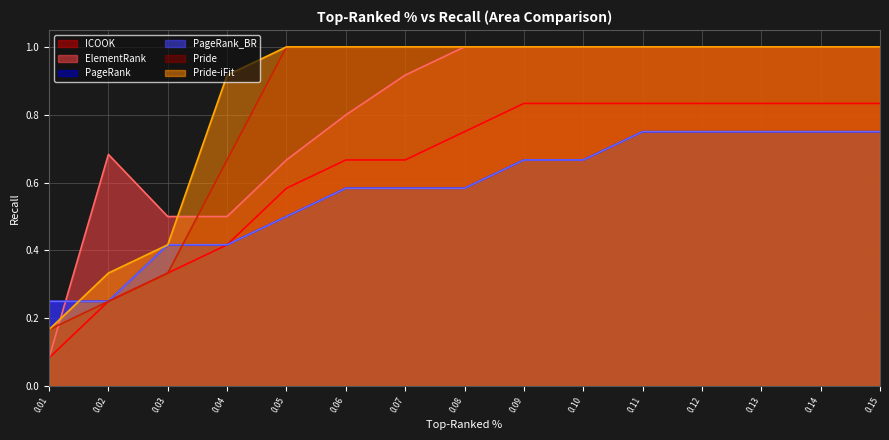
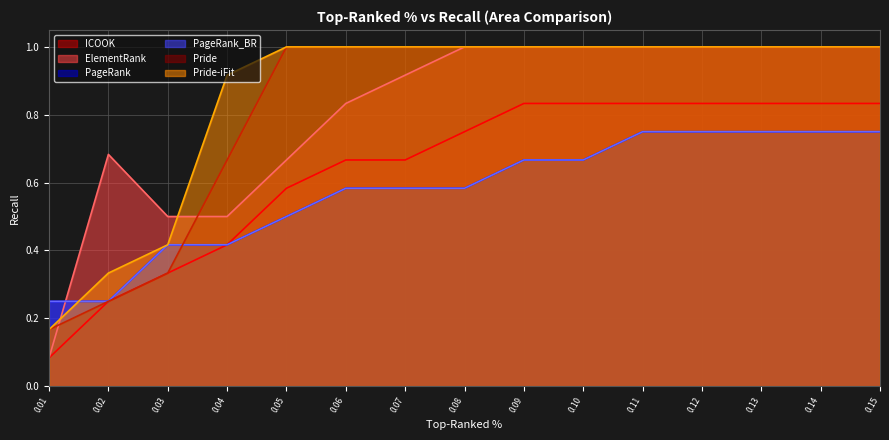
ElementRank, 0.06: 0.80 -> 0.83
